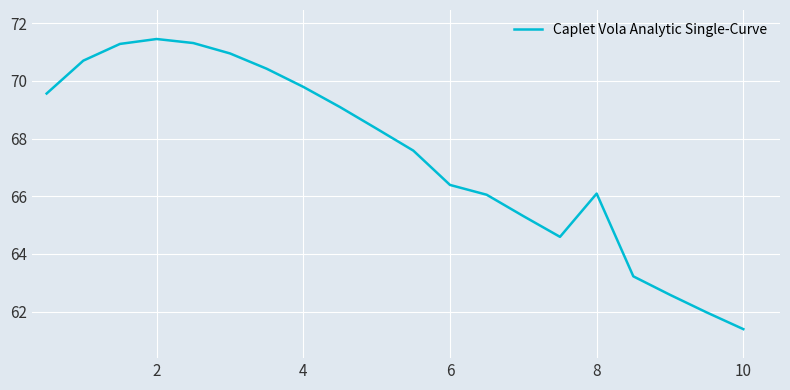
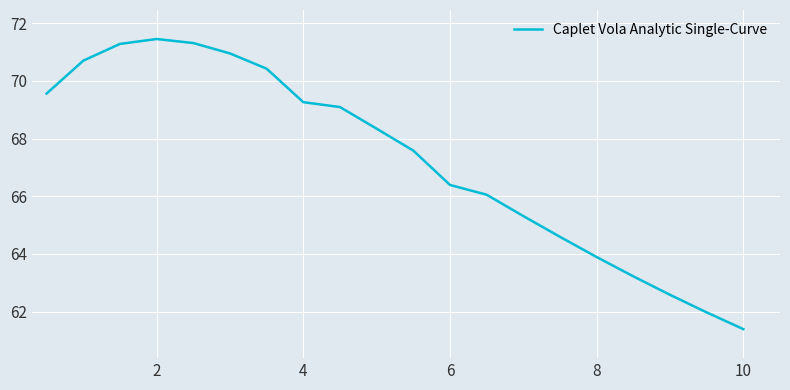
4: 69.8 -> 69.3
8: 66.1 -> 63.9
